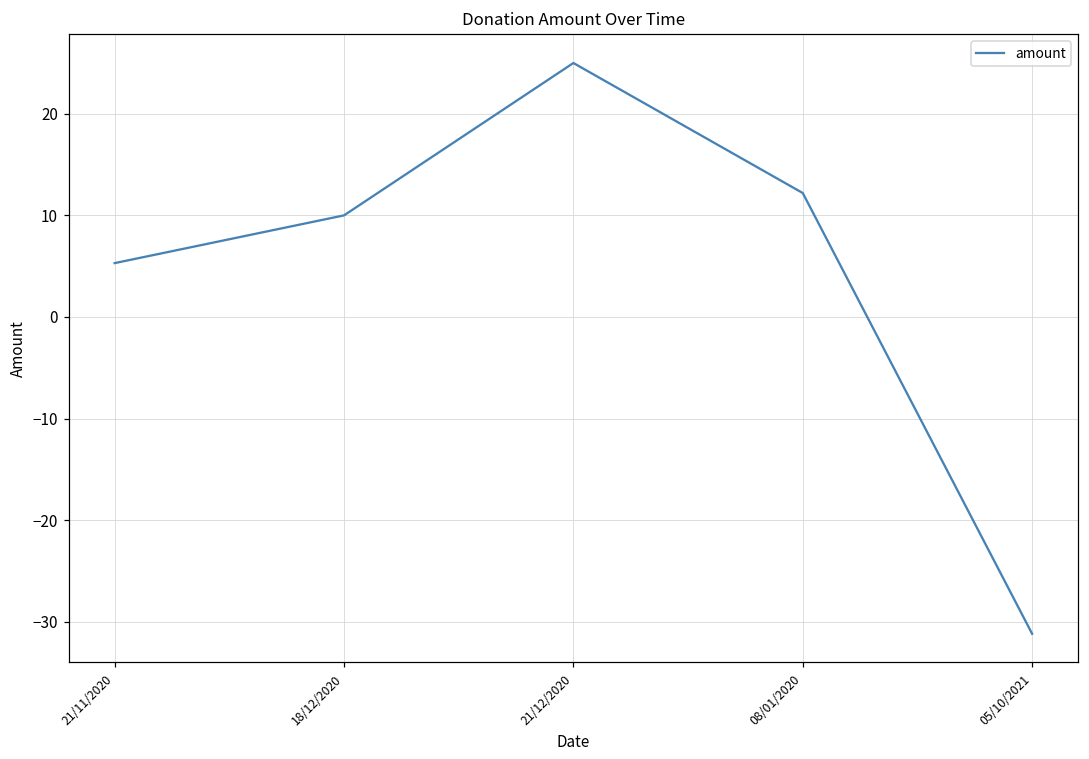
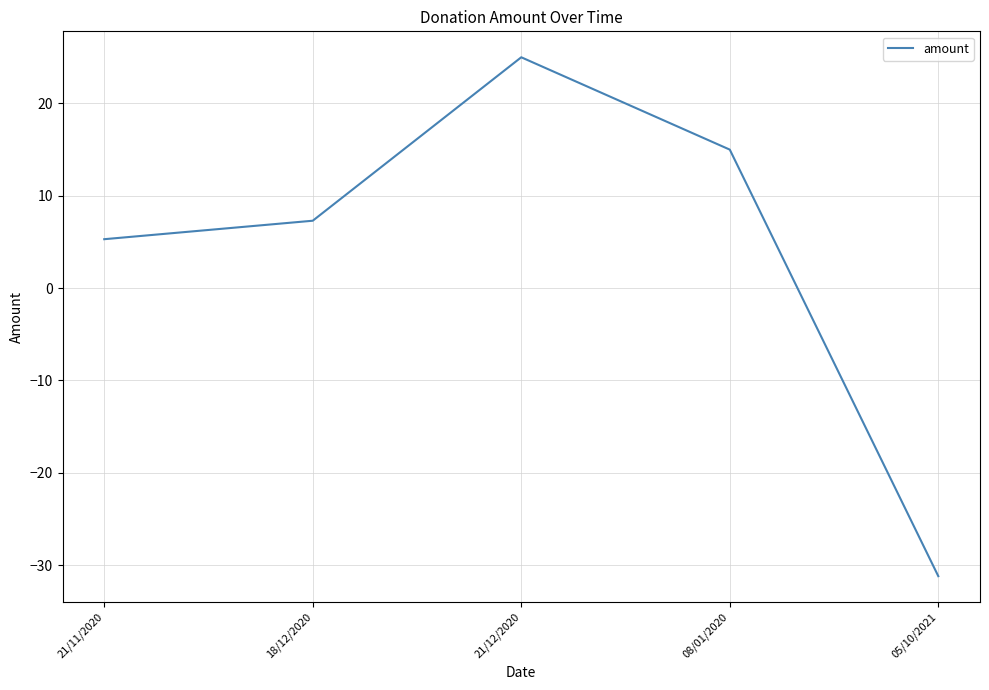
18/12/2020: 10 -> 7
08/01/2020: 12 -> 15
